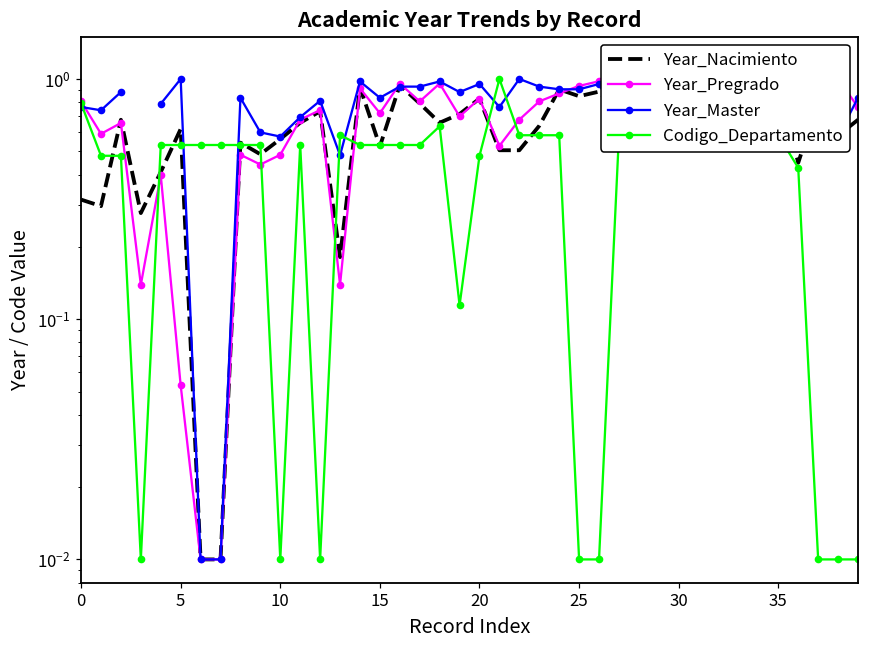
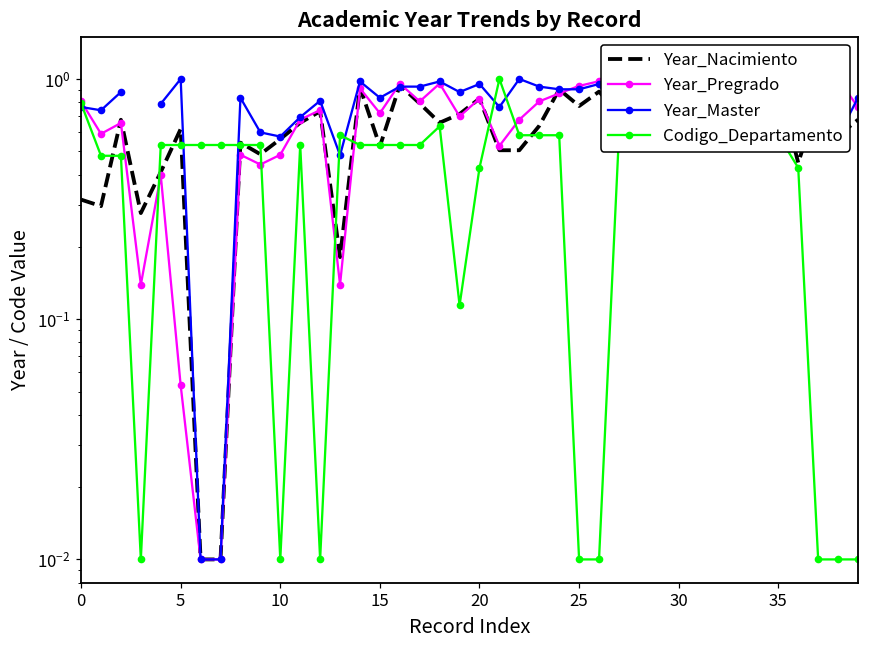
Codigo_Departamento, 20: 0.48 -> 0.43
Year_Nacimiento, 25: 0.85 -> 0.77
